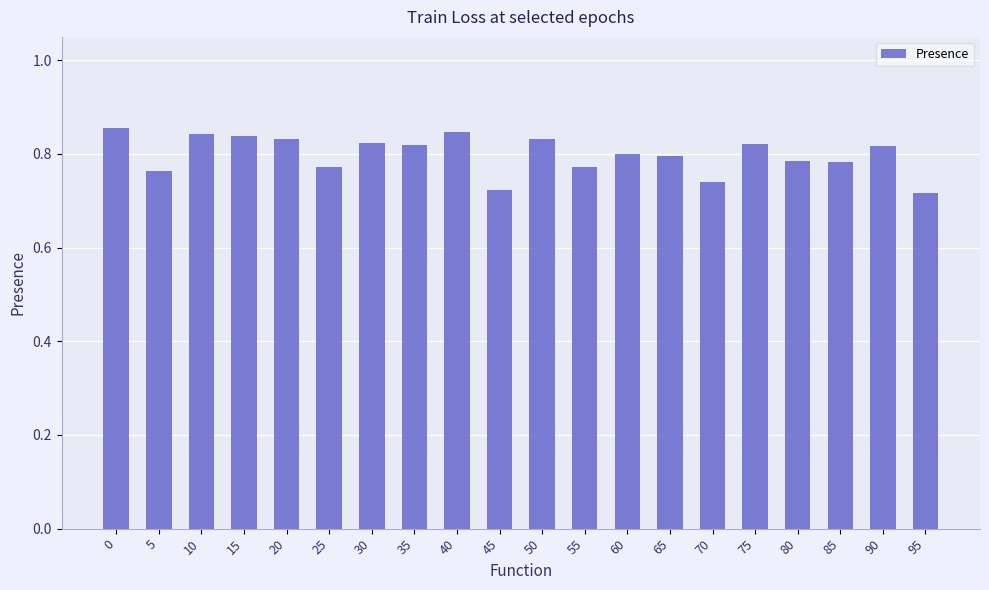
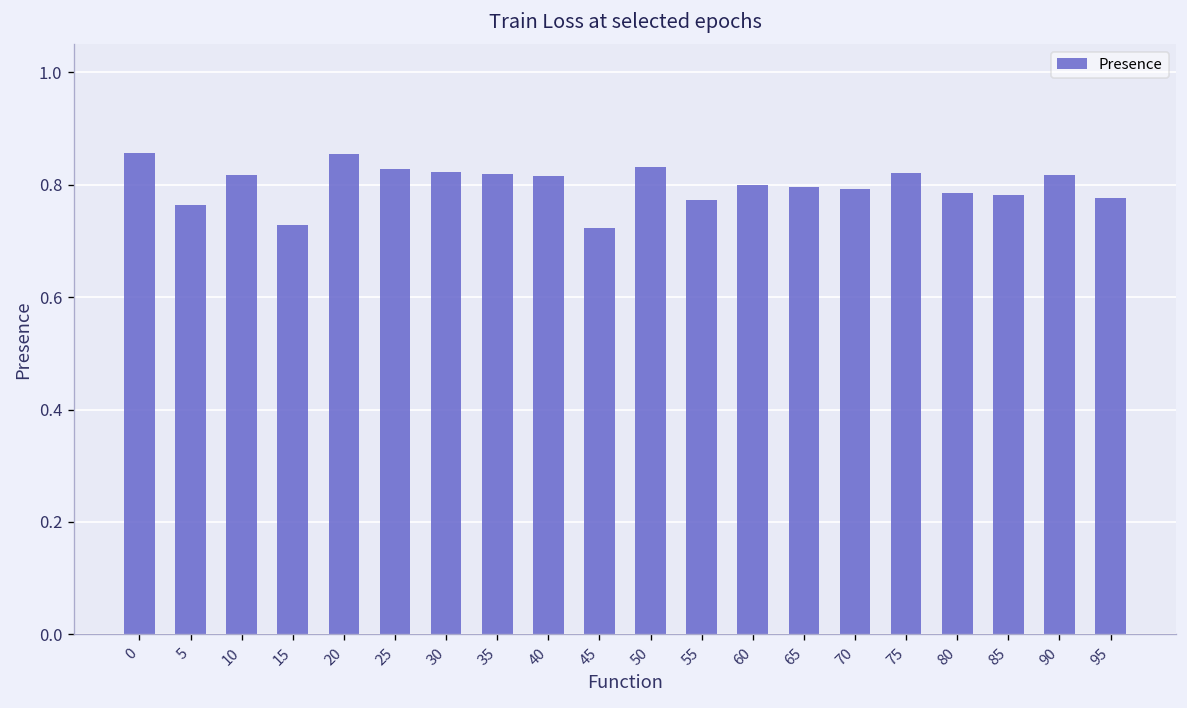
10: 0.84 -> 0.82
15: 0.84 -> 0.73
20: 0.83 -> 0.85
25: 0.77 -> 0.83
40: 0.85 -> 0.81
70: 0.74 -> 0.79
95: 0.72 -> 0.78
